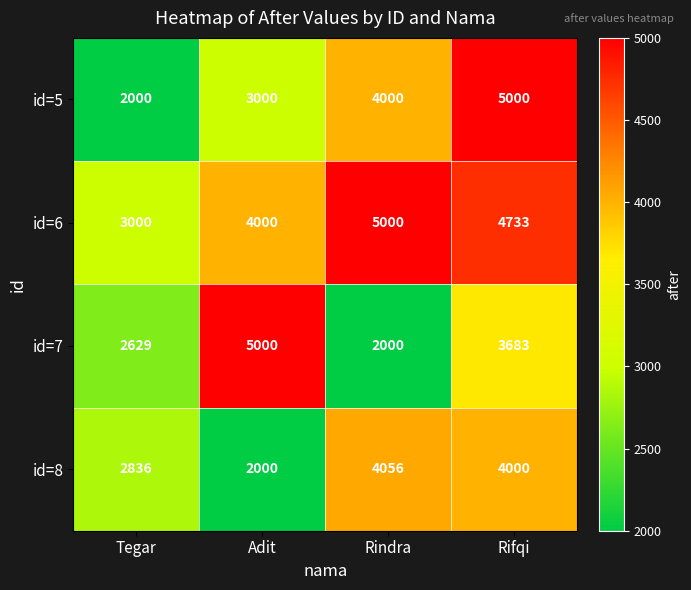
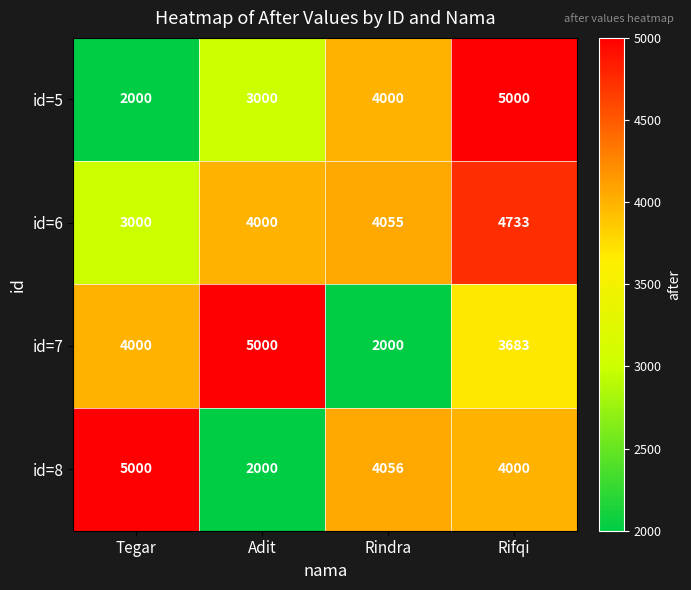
id=6, Rindra: 5000 -> 4055
id=7, Tegar: 2629 -> 4000
id=8, Tegar: 2836 -> 5000
